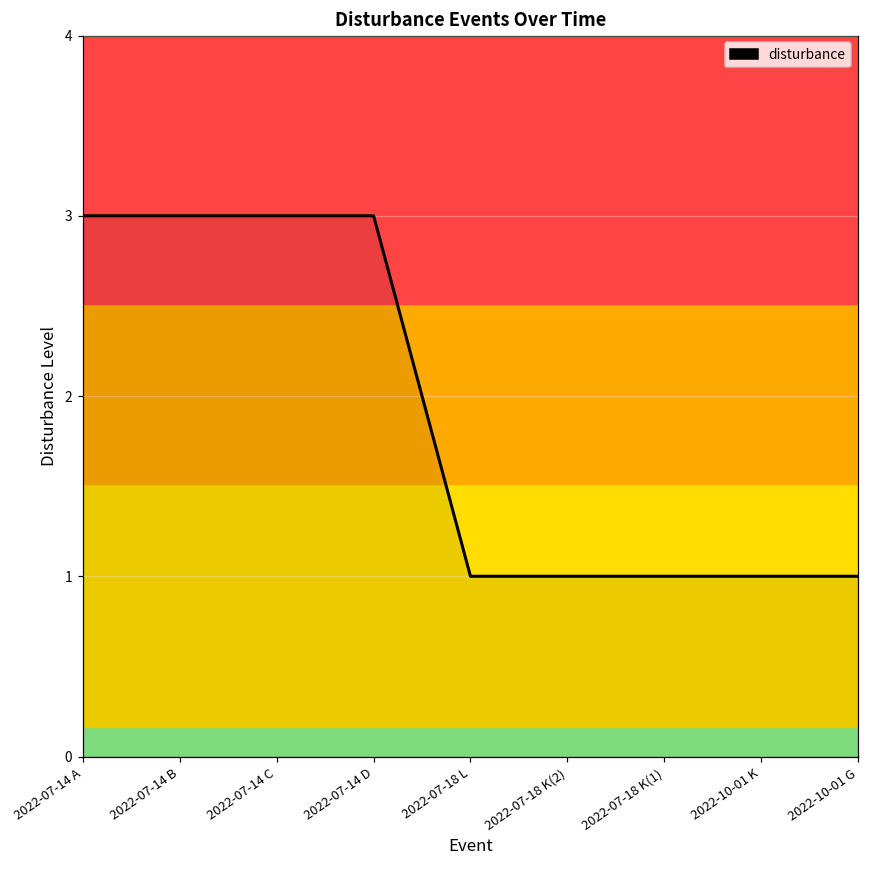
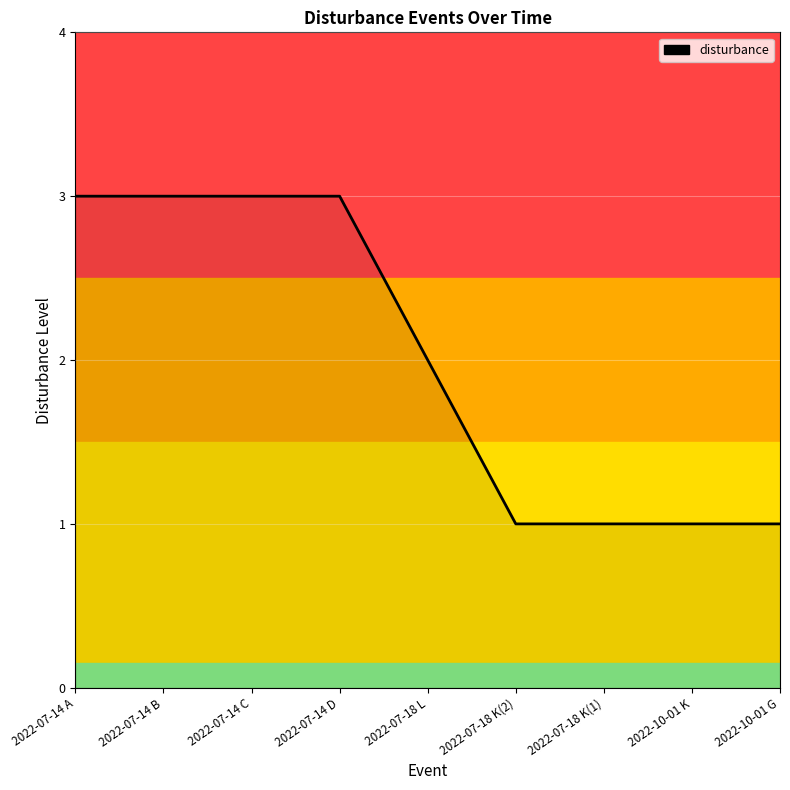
2022-07-18 L: 1 -> 2
